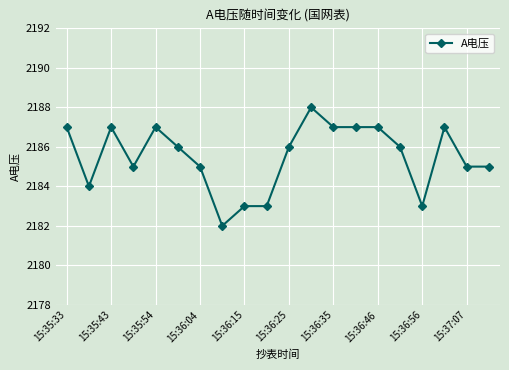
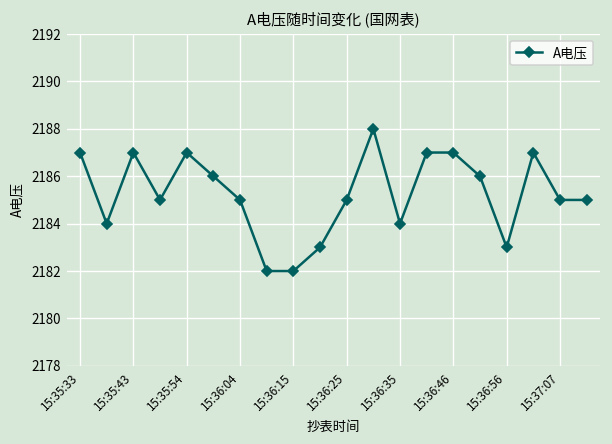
15:36:15: 2183 -> 2182
15:36:25: 2186 -> 2185
15:36:35: 2187 -> 2184
